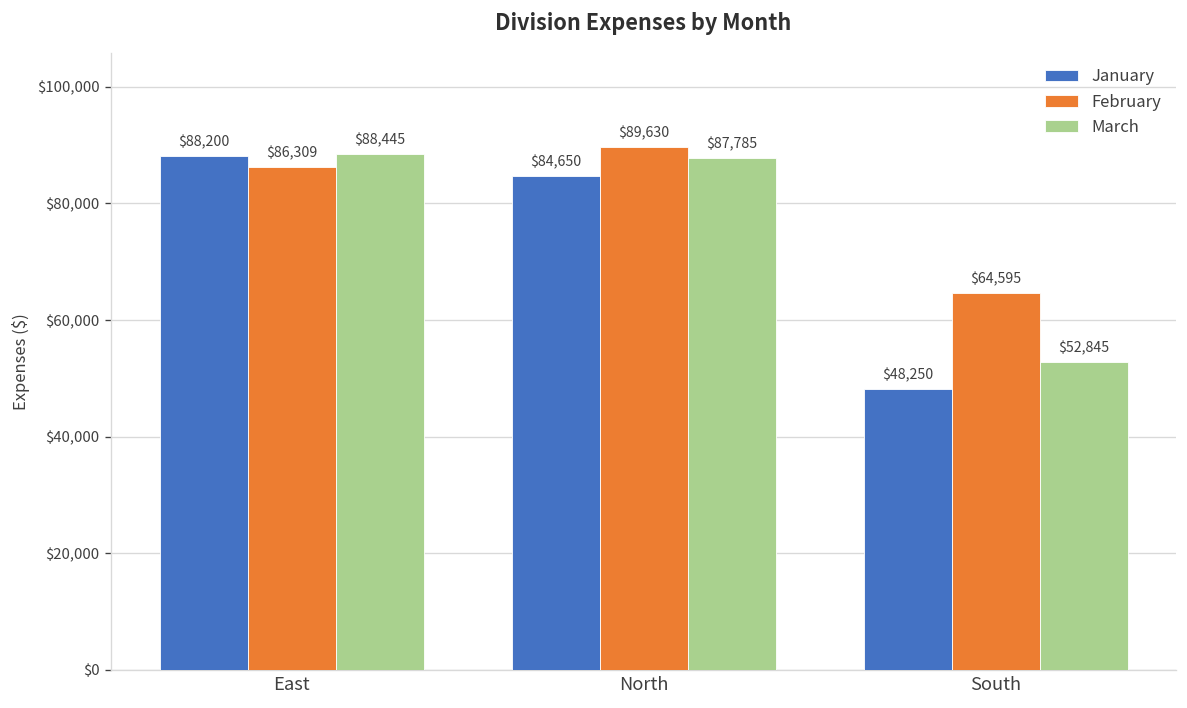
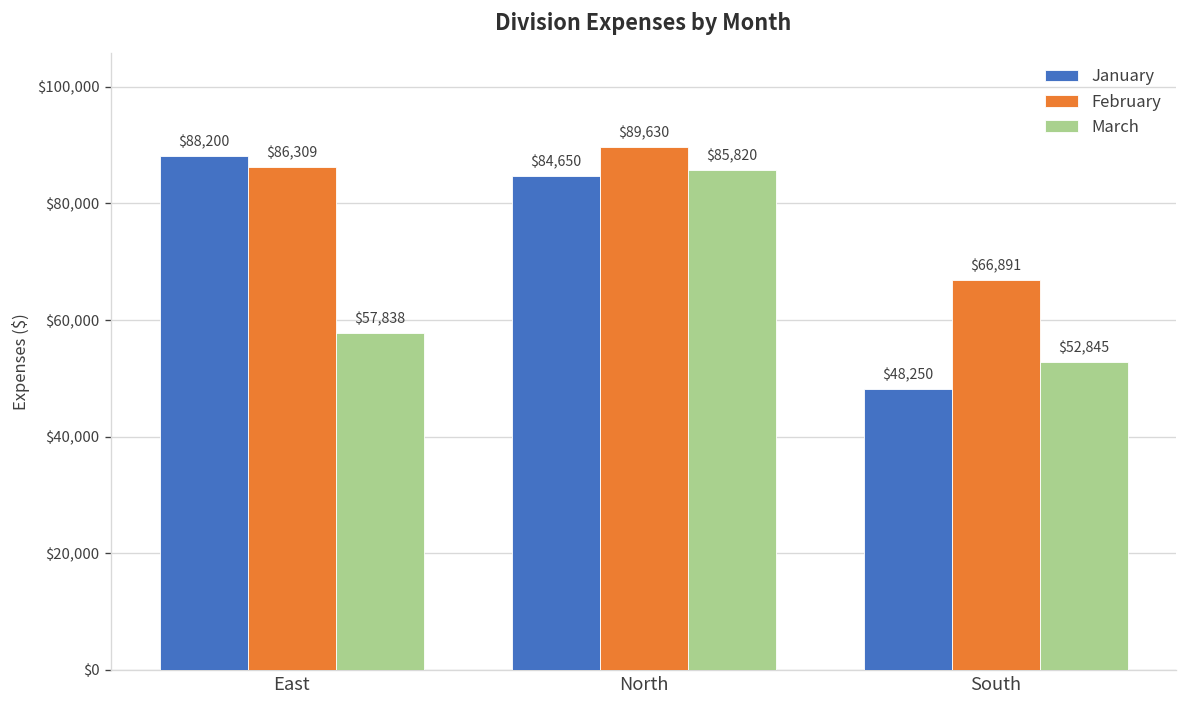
March, East: $88,445 -> $57,838
March, North: $87,785 -> $85,820
February, South: $64,595 -> $66,891
